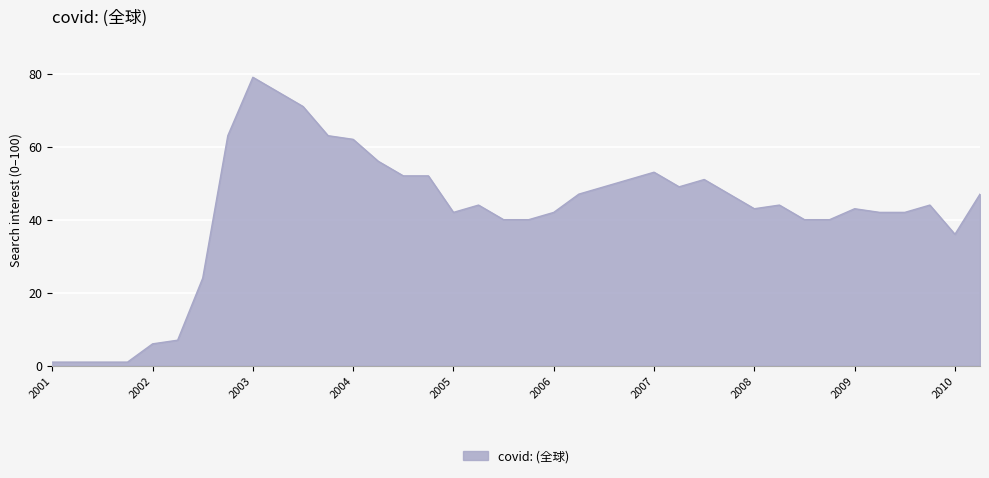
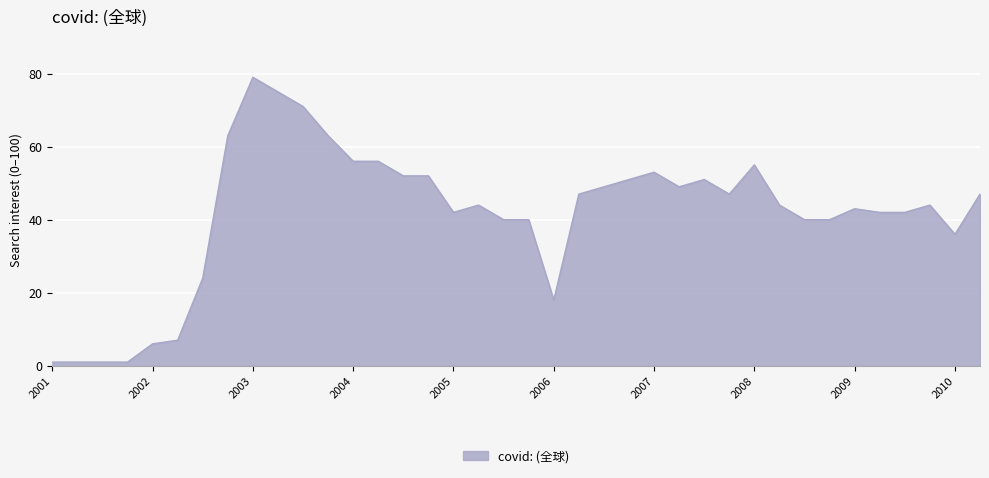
2004: 62 -> 56
2006: 42 -> 18
2008: 43 -> 55
